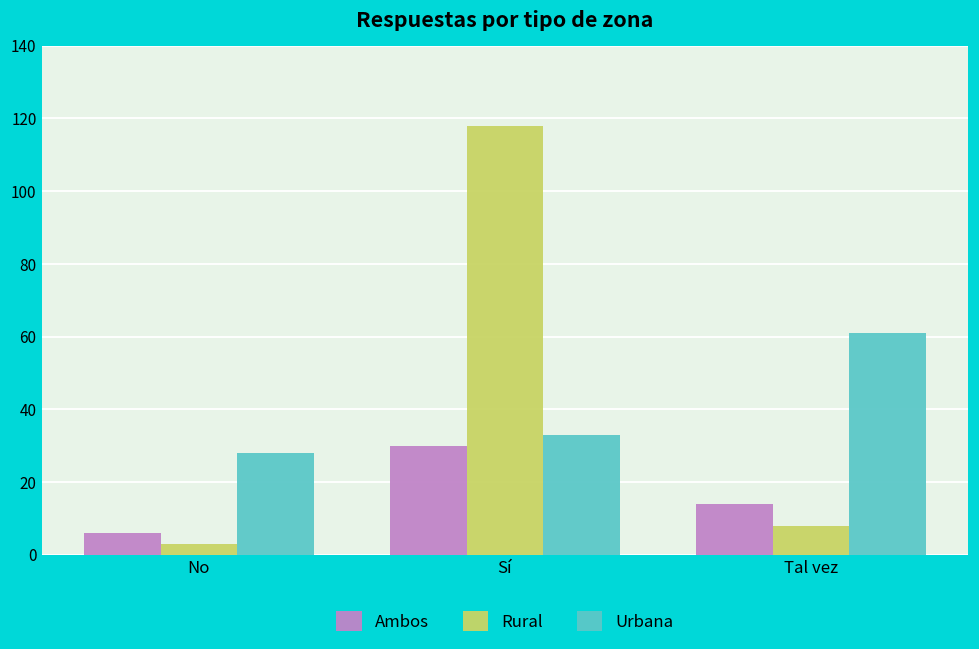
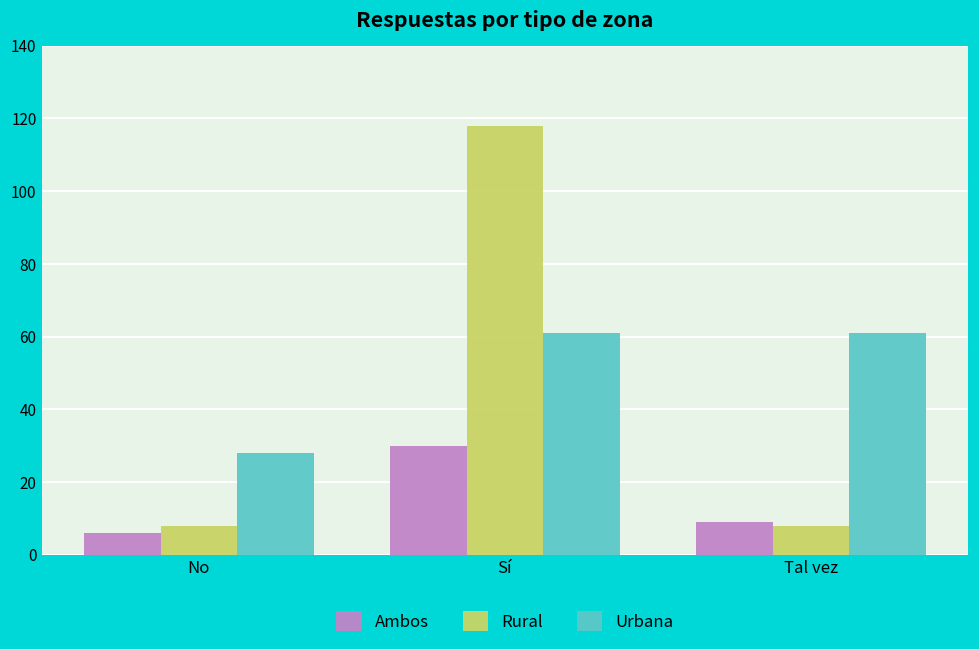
Rural, No: 3 -> 8
Urbana, Sí: 33 -> 61
Ambos, Tal vez: 14 -> 9
